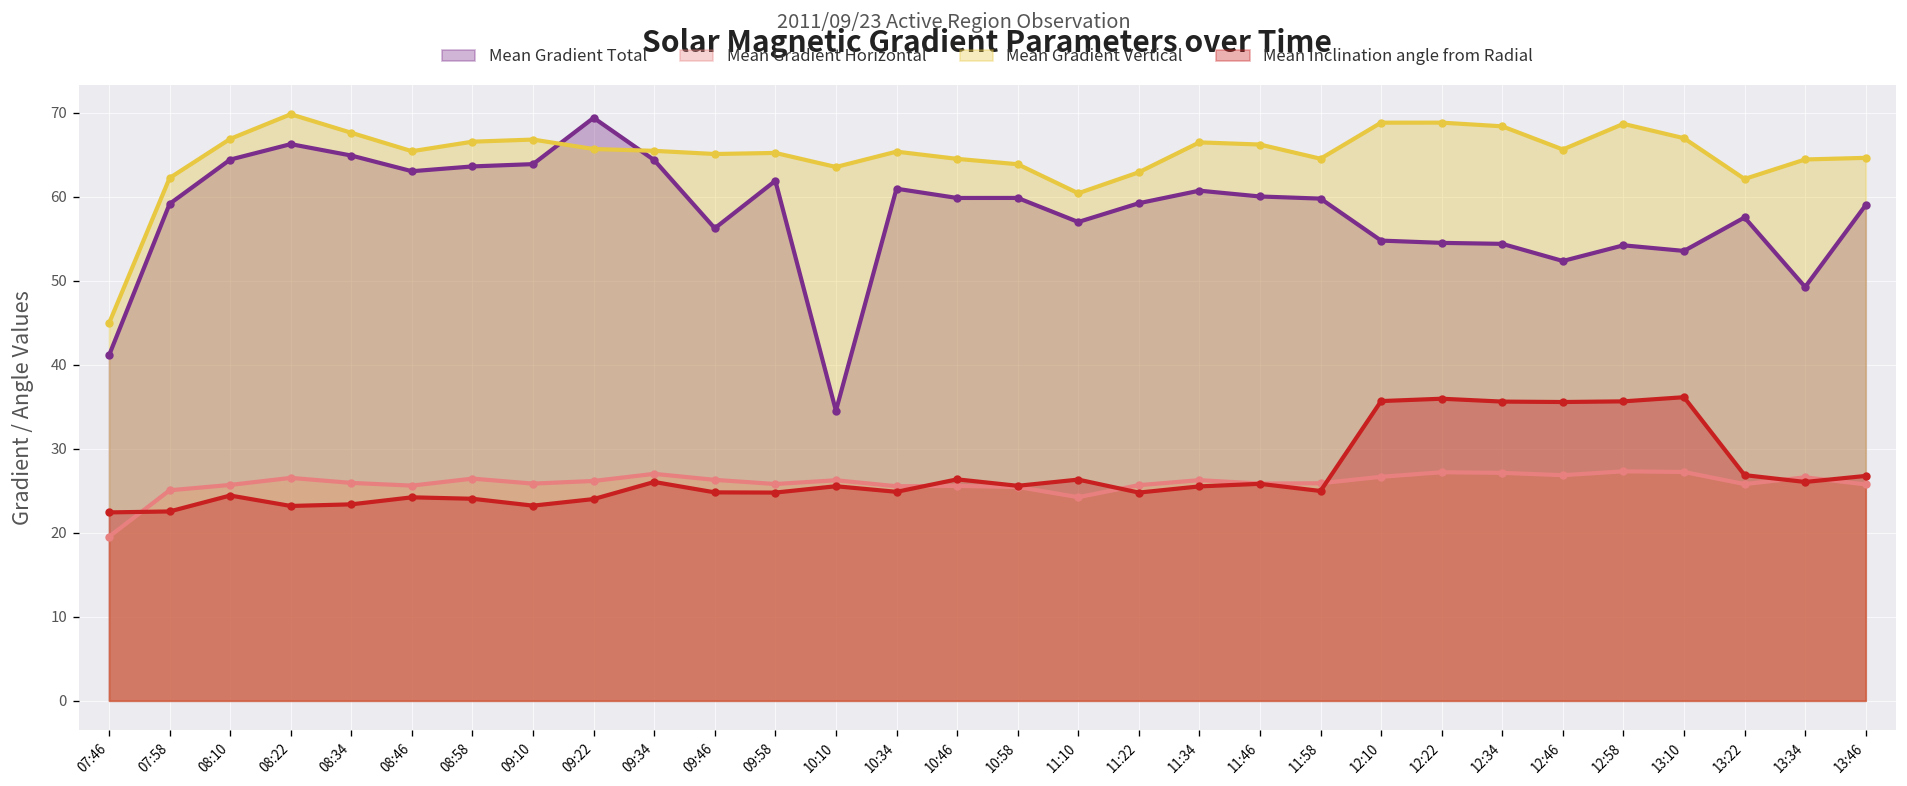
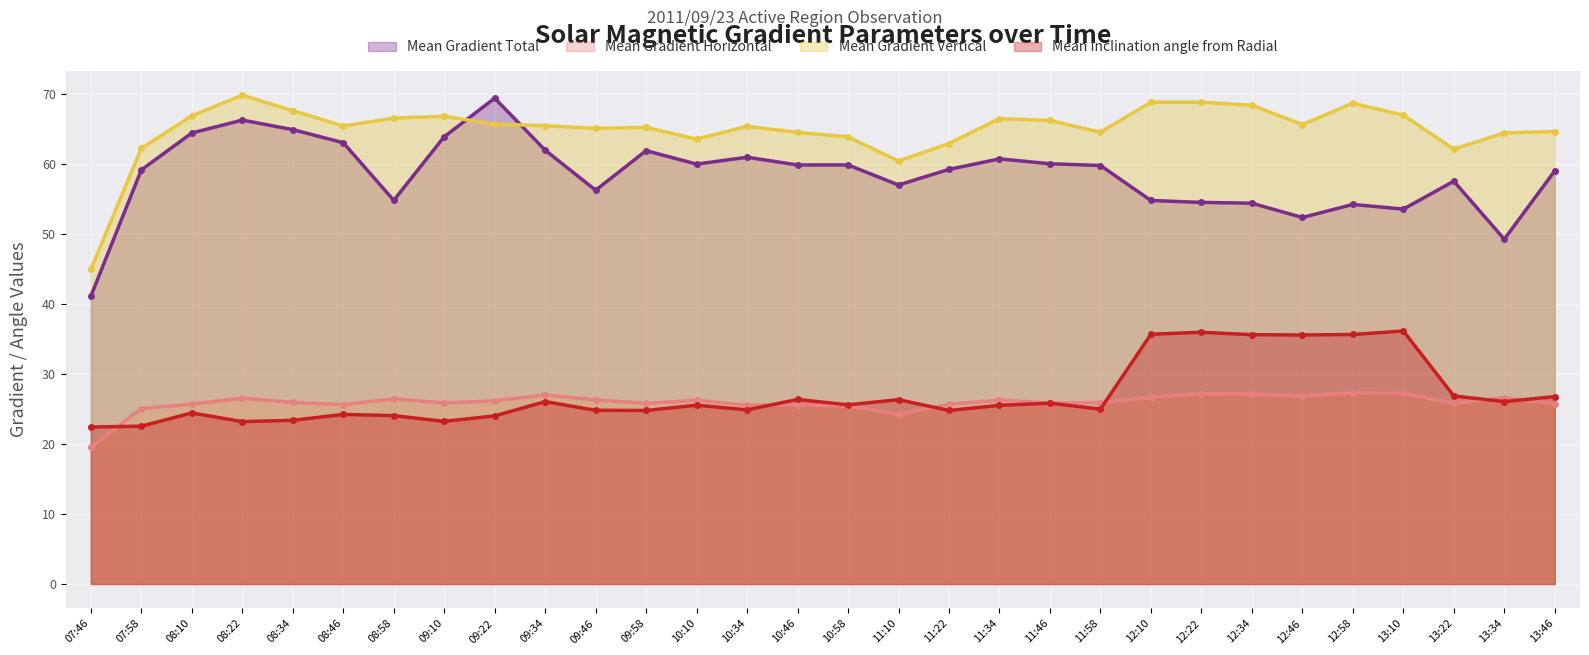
Mean Gradient Total, 08:58: 64 -> 55
Mean Gradient Total, 09:34: 64 -> 62
Mean Gradient Total, 10:10: 35 -> 60
